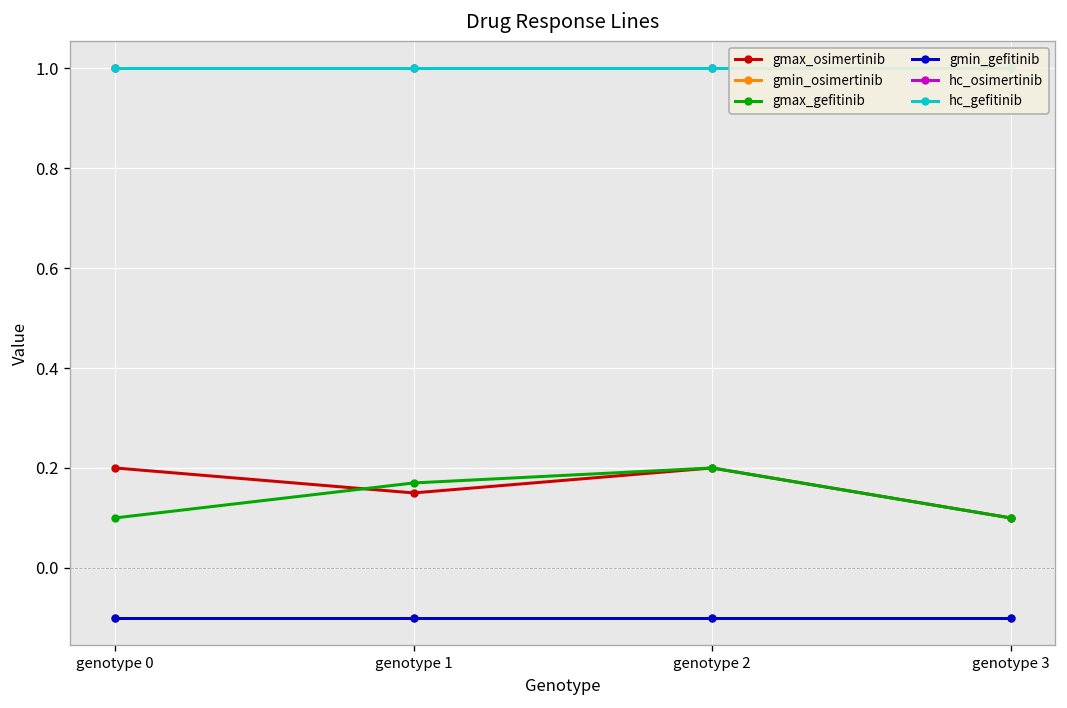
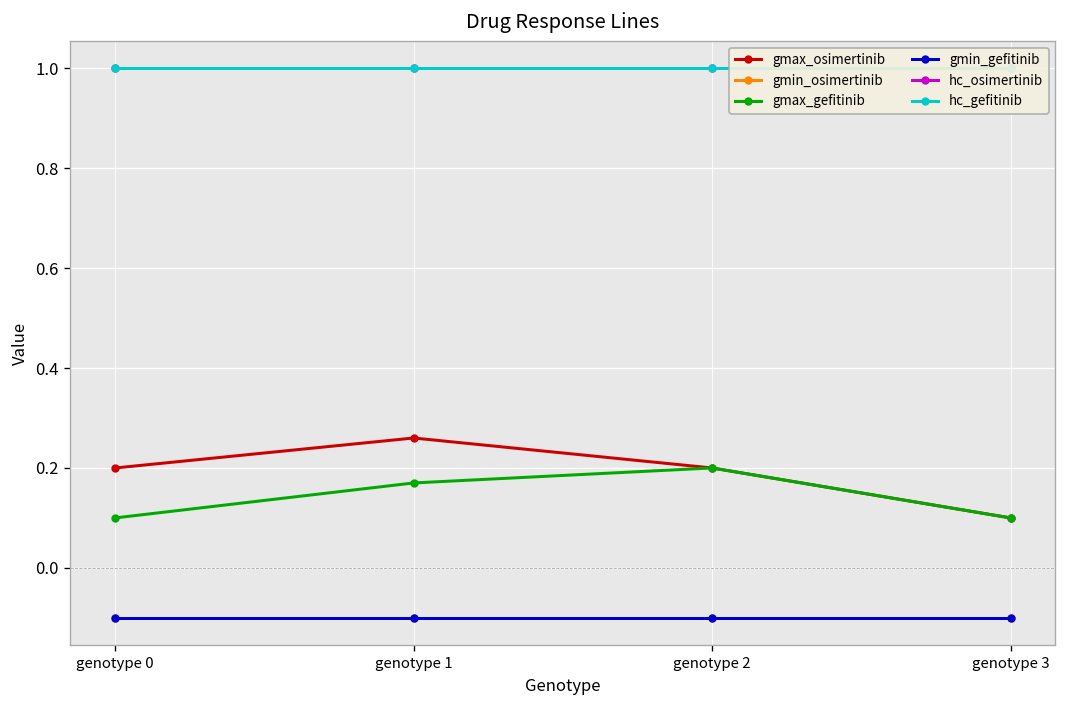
gmax_osimertinib, genotype 1: 0.15 -> 0.26
